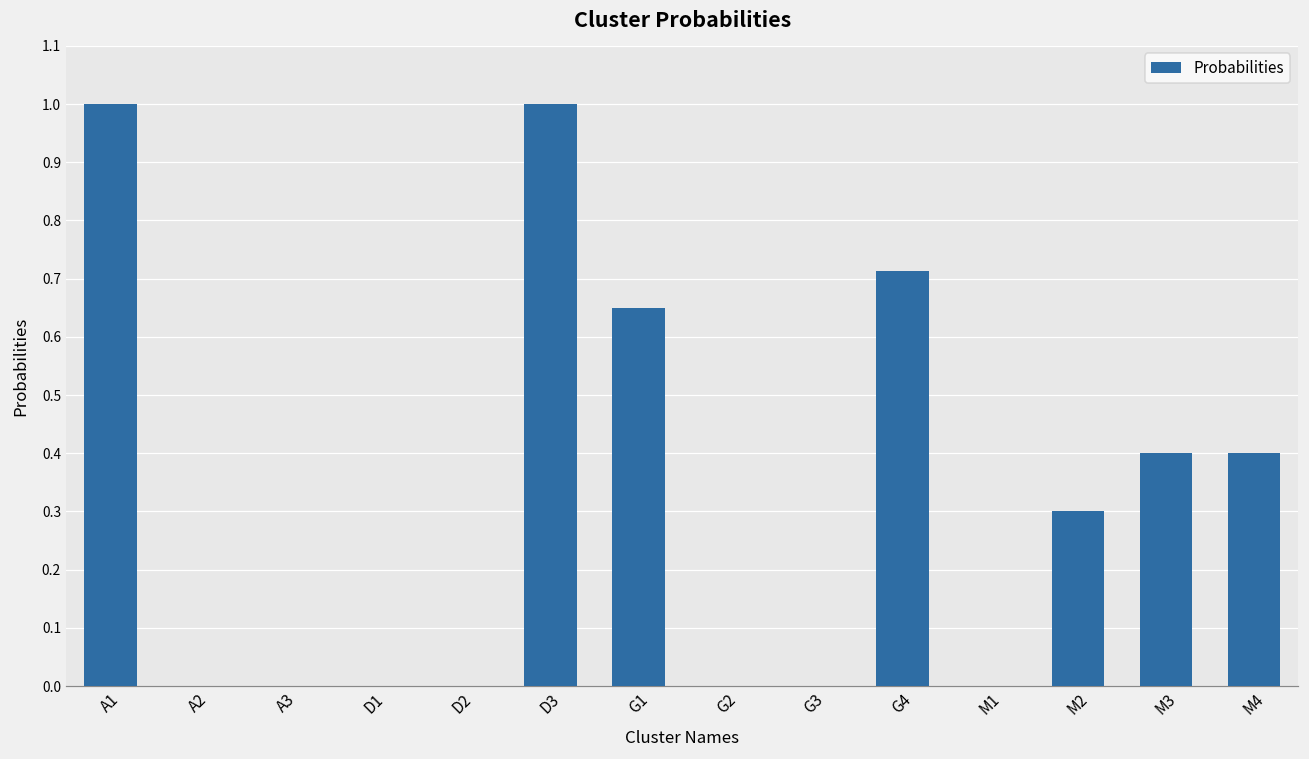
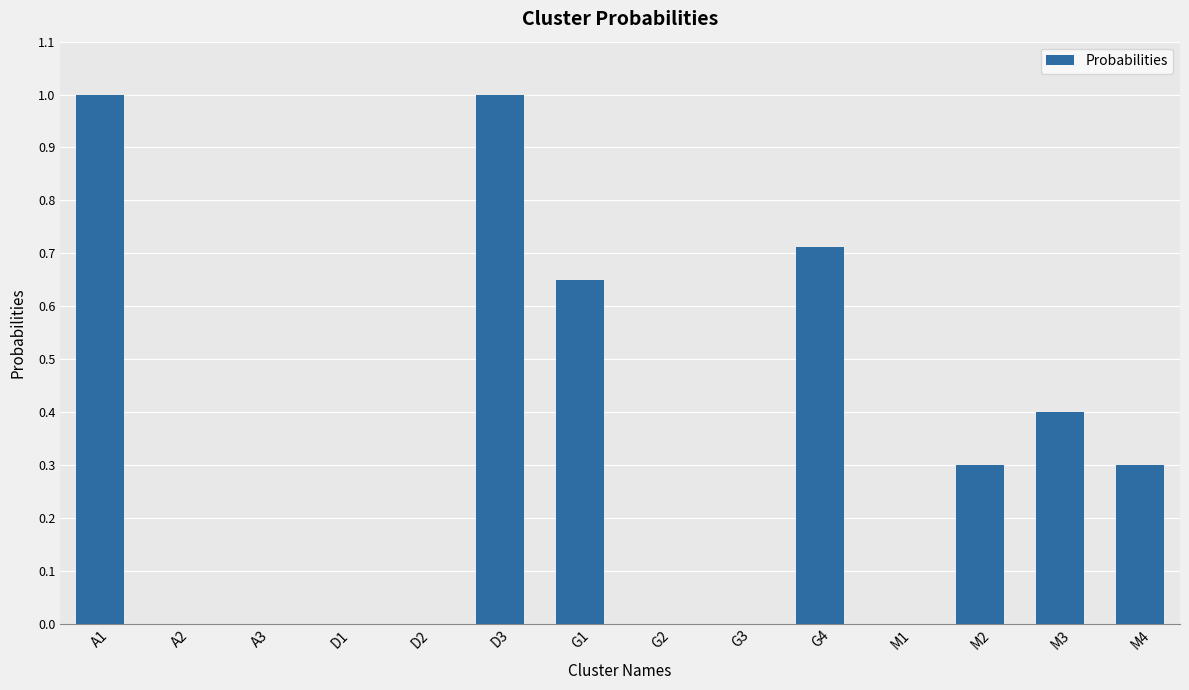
M4: 0.4 -> 0.3
